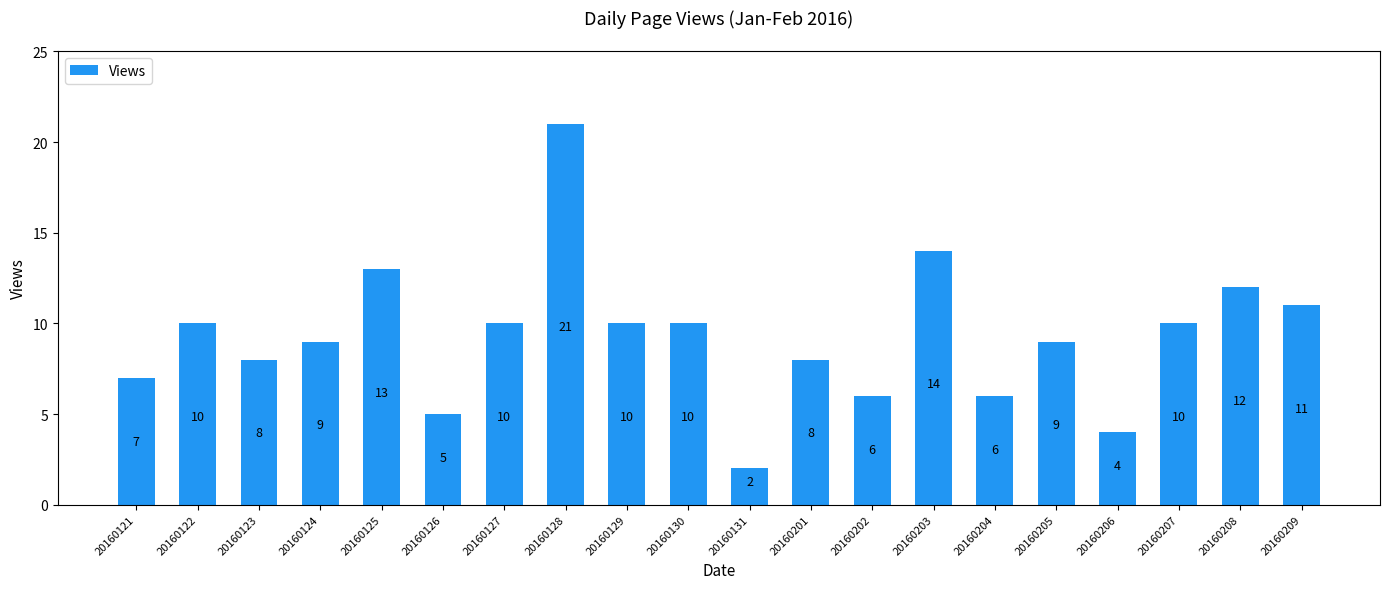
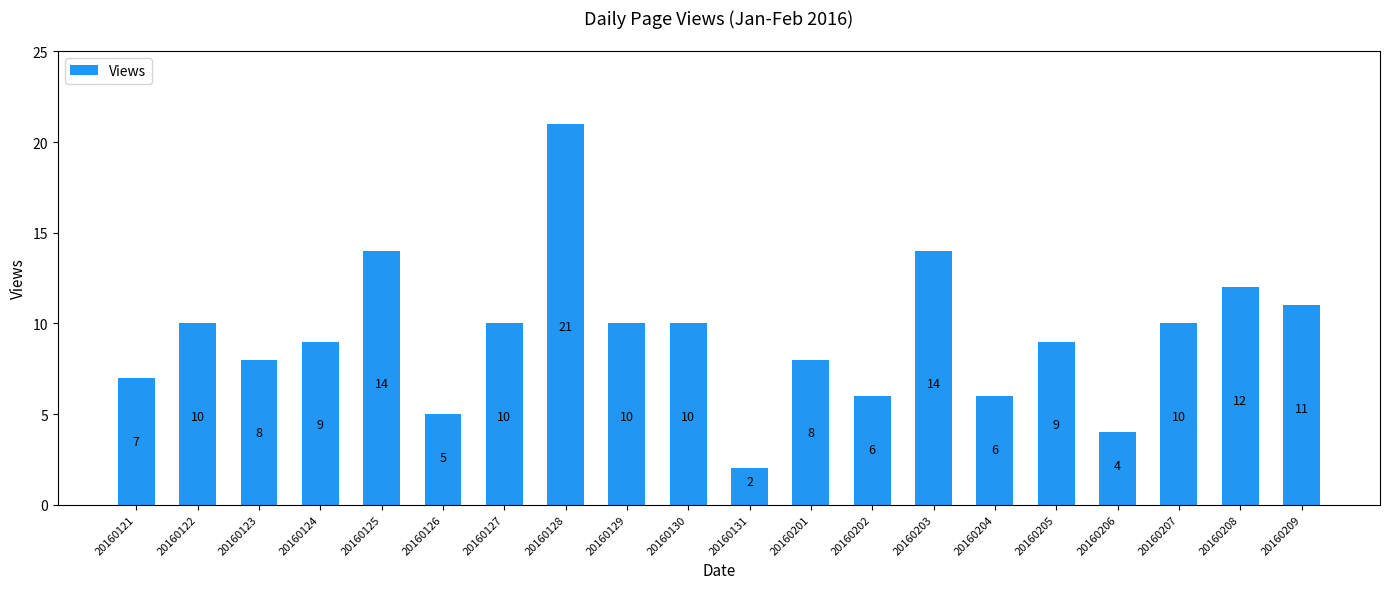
20160125: 13 -> 14
